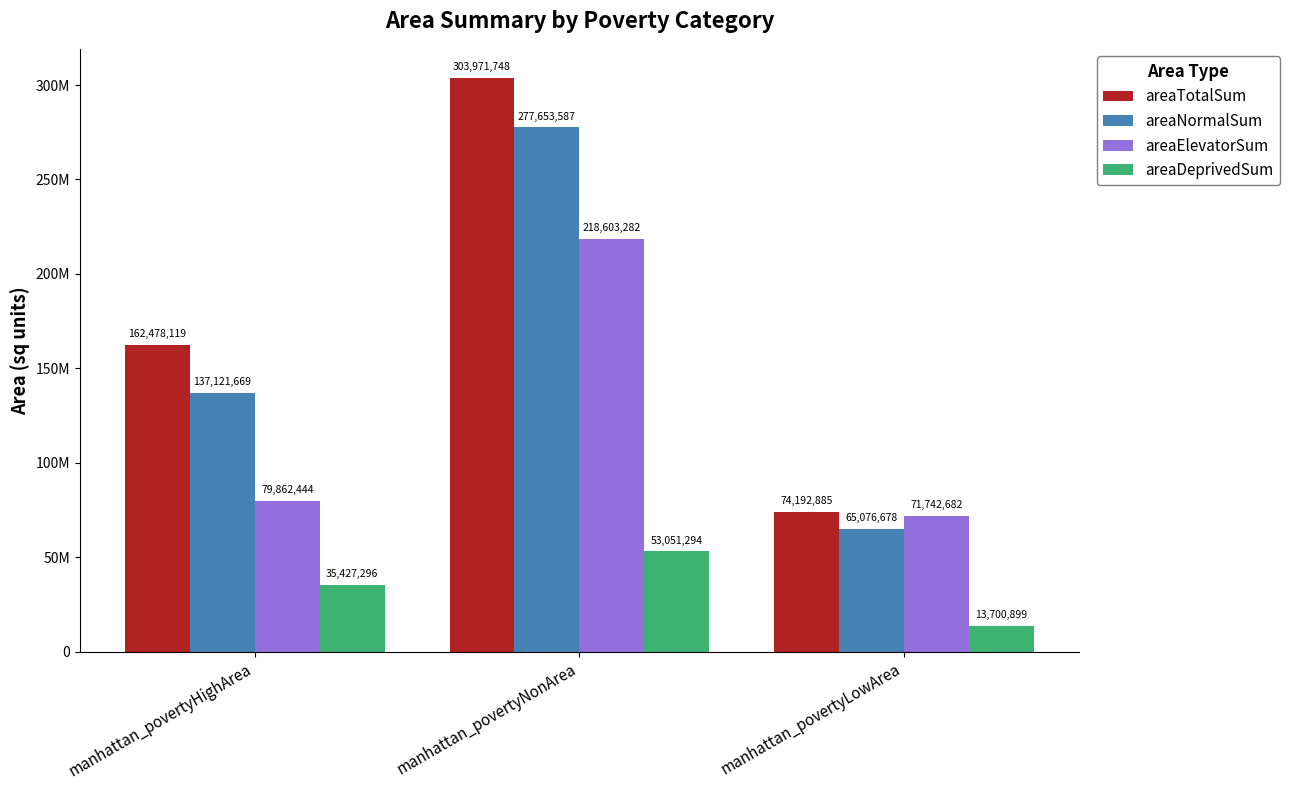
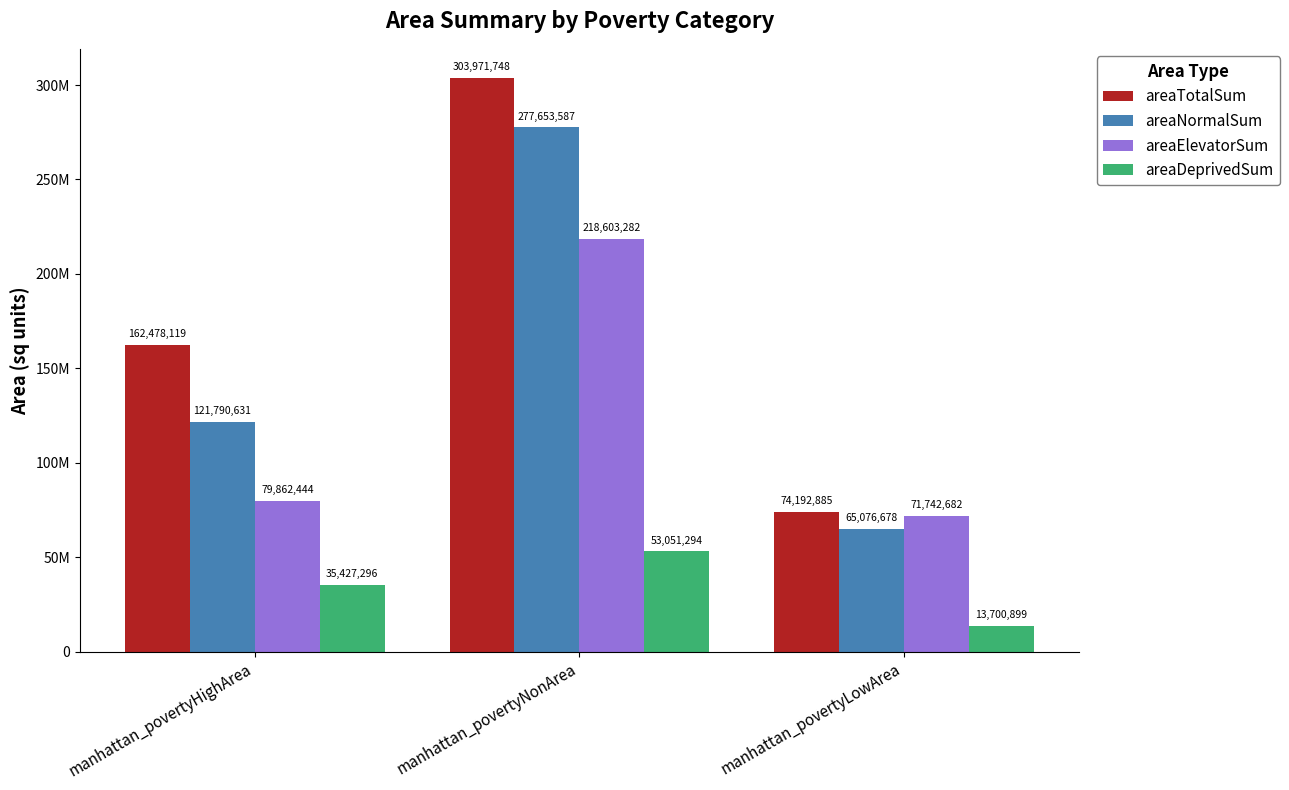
areaNormalSum, manhattan_povertyHighArea: 137,121,669 -> 121,790,631
